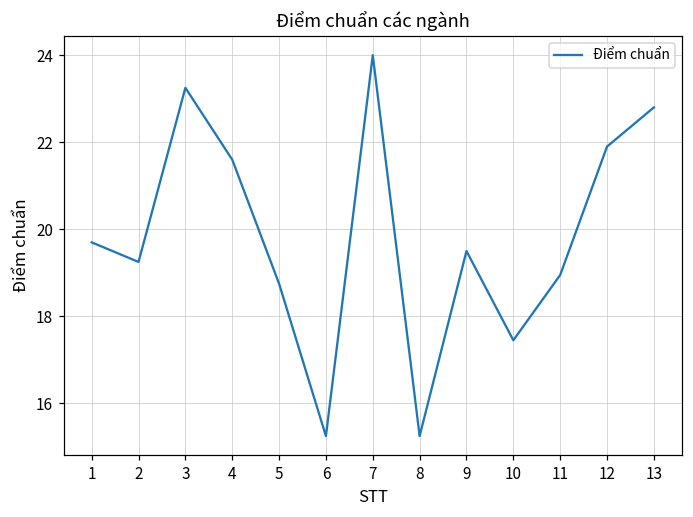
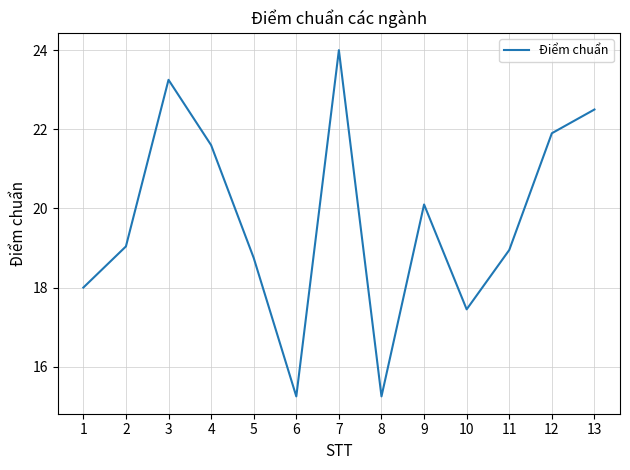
1: 19.7 -> 18.0
2: 19.3 -> 19.0
9: 19.5 -> 20.1
13: 22.8 -> 22.5
